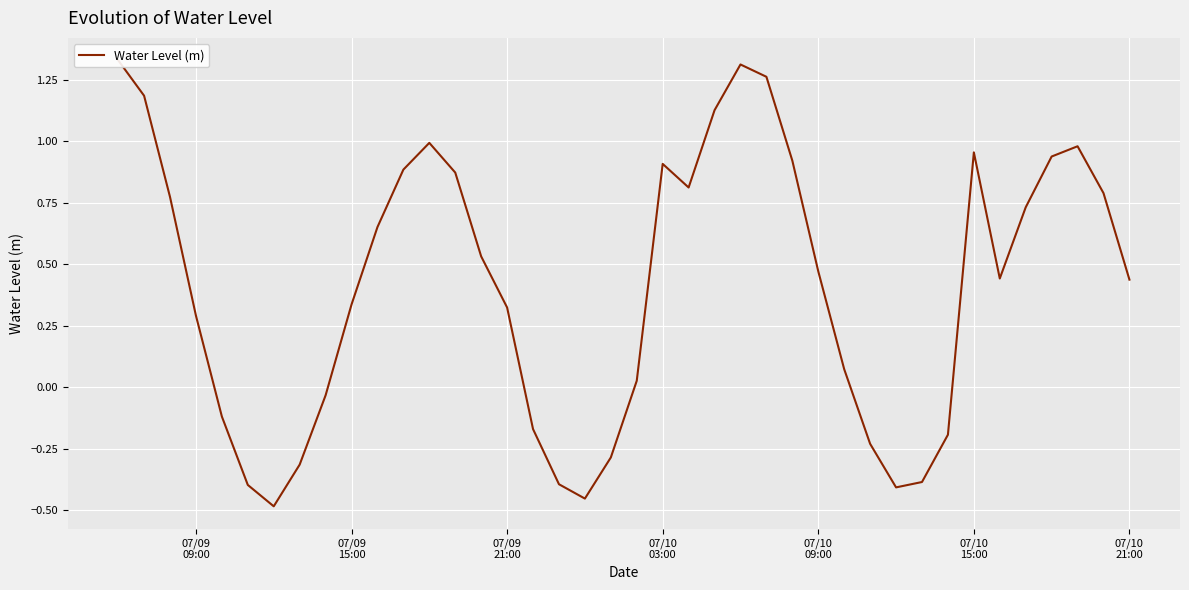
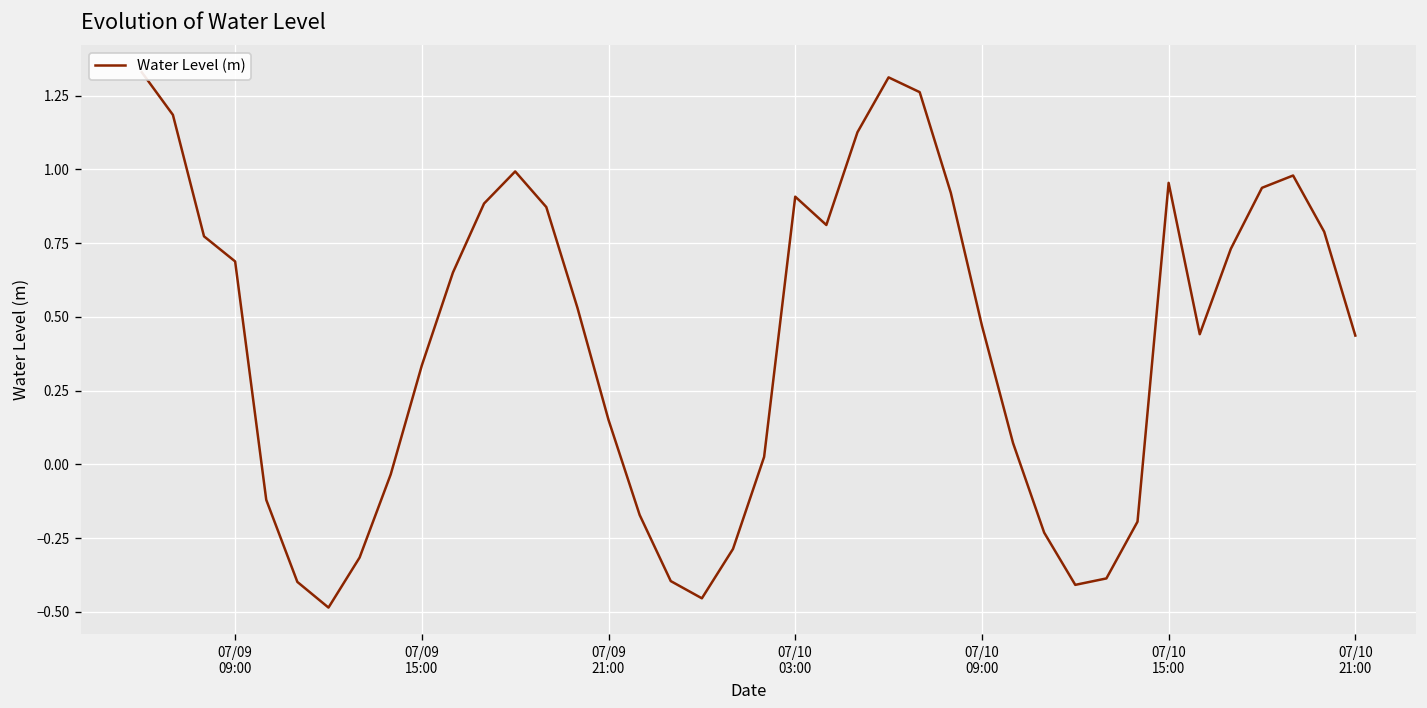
07/09 09:00: 0.29 -> 0.69
07/09 21:00: 0.32 -> 0.15
